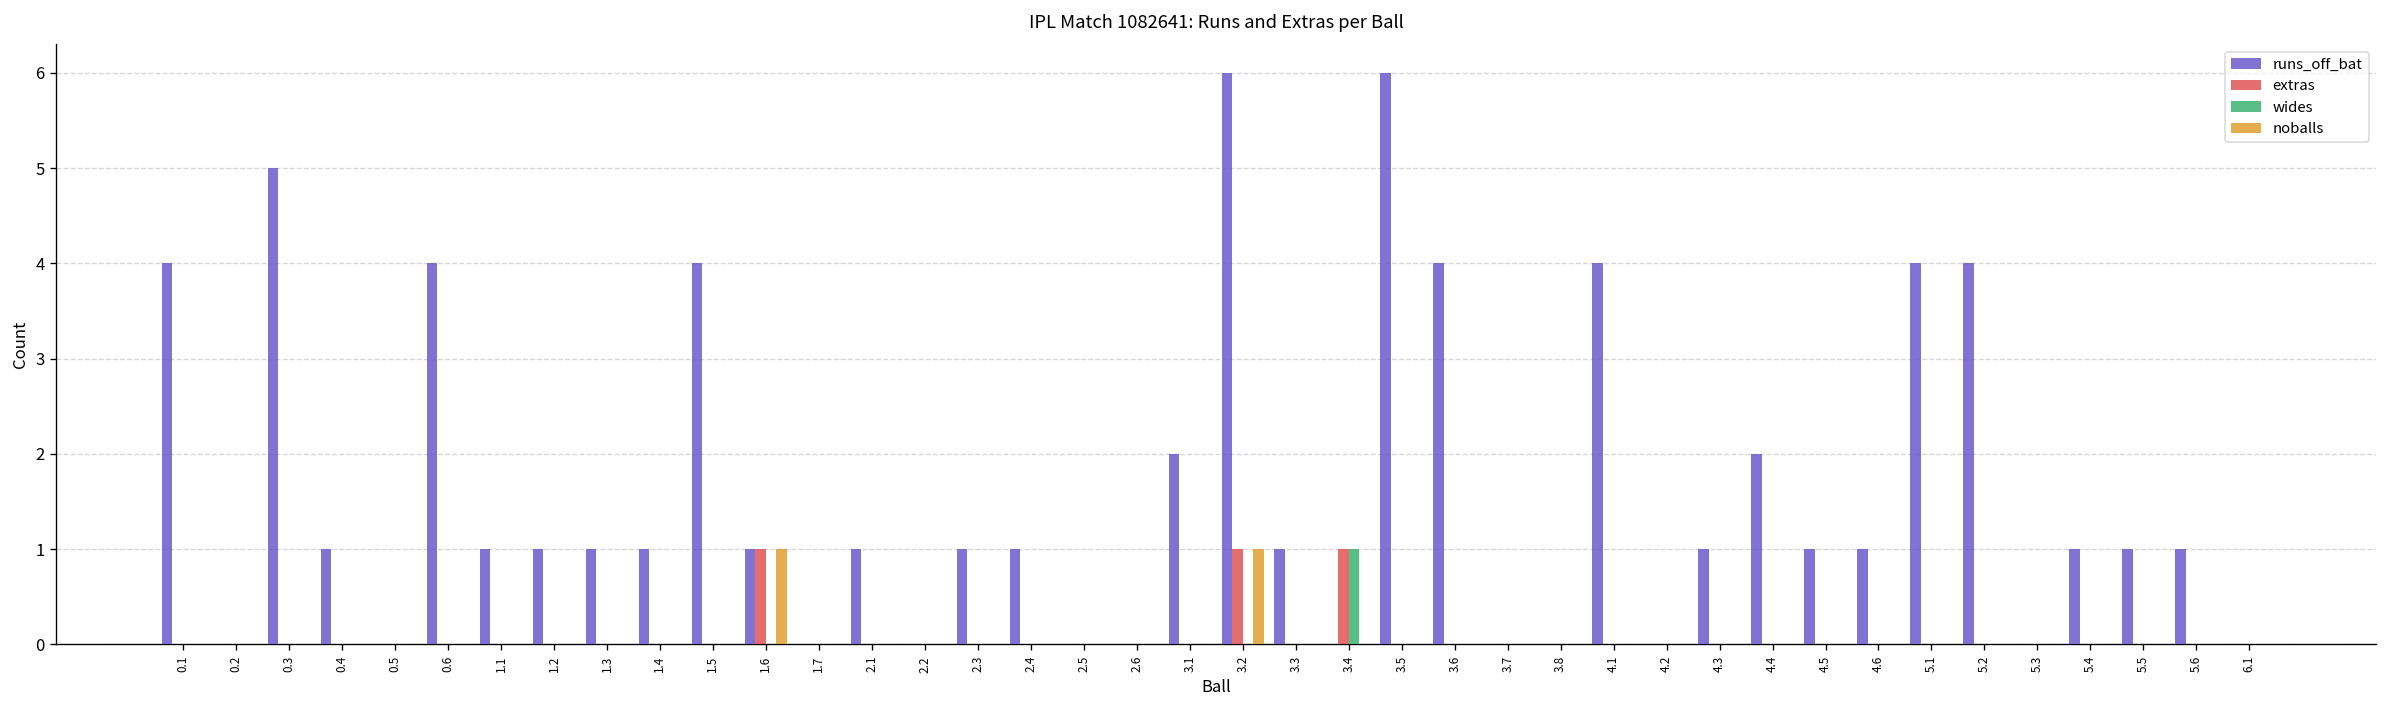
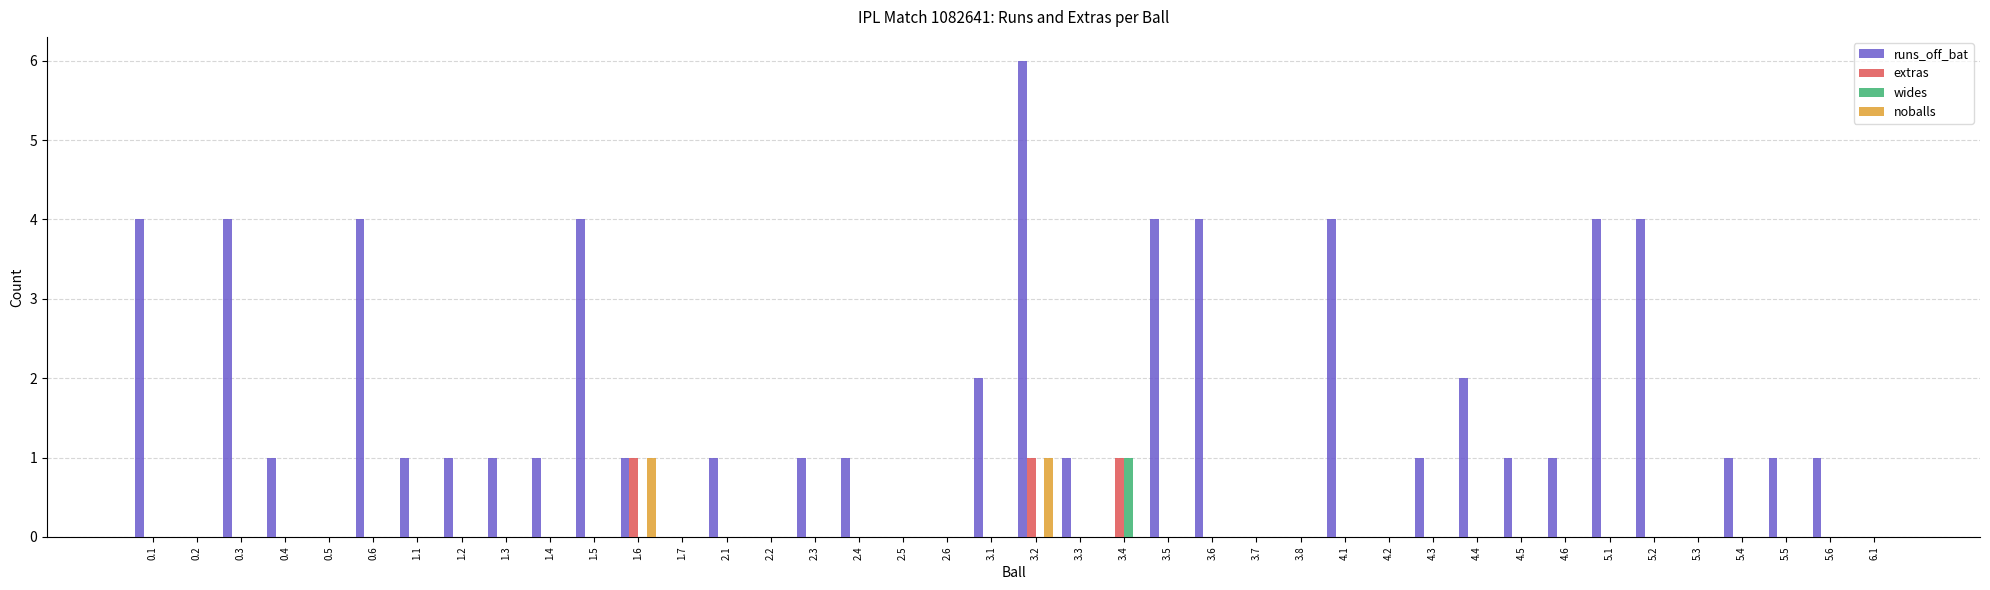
runs_off_bat, 0.3: 5 -> 4
runs_off_bat, 3.5: 6 -> 4
